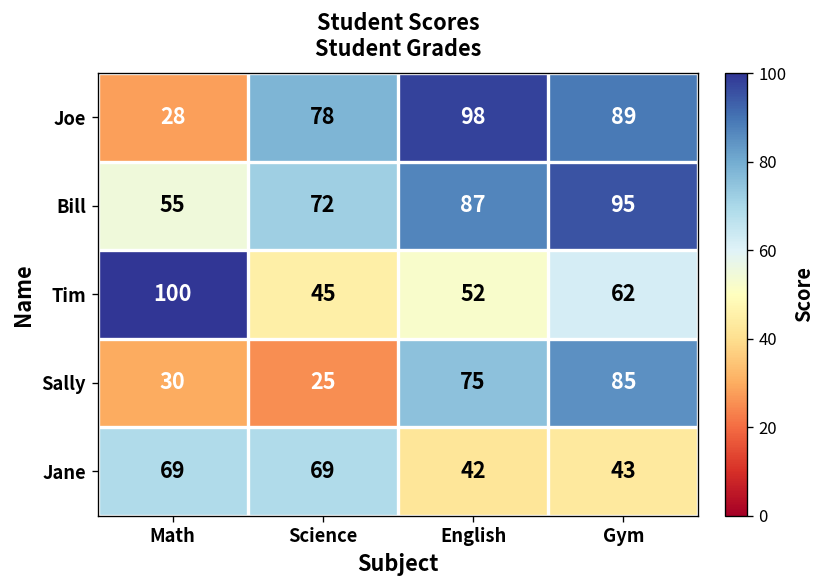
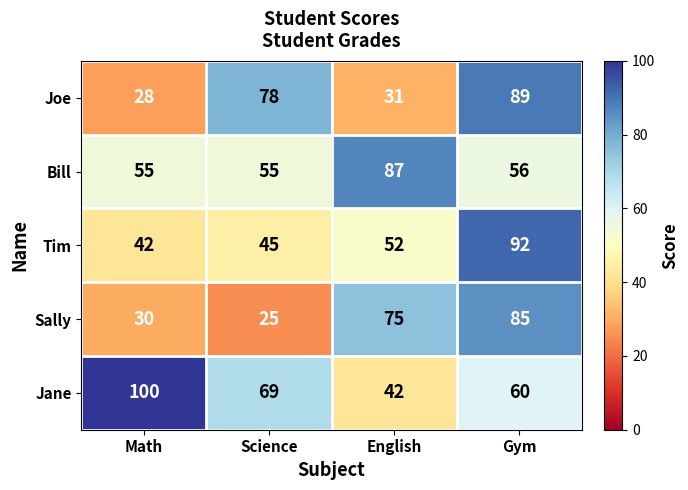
Joe, English: 98 -> 31
Bill, Science: 72 -> 55
Bill, Gym: 95 -> 56
Tim, Math: 100 -> 42
Tim, Gym: 62 -> 92
Jane, Math: 69 -> 100
Jane, Gym: 43 -> 60
